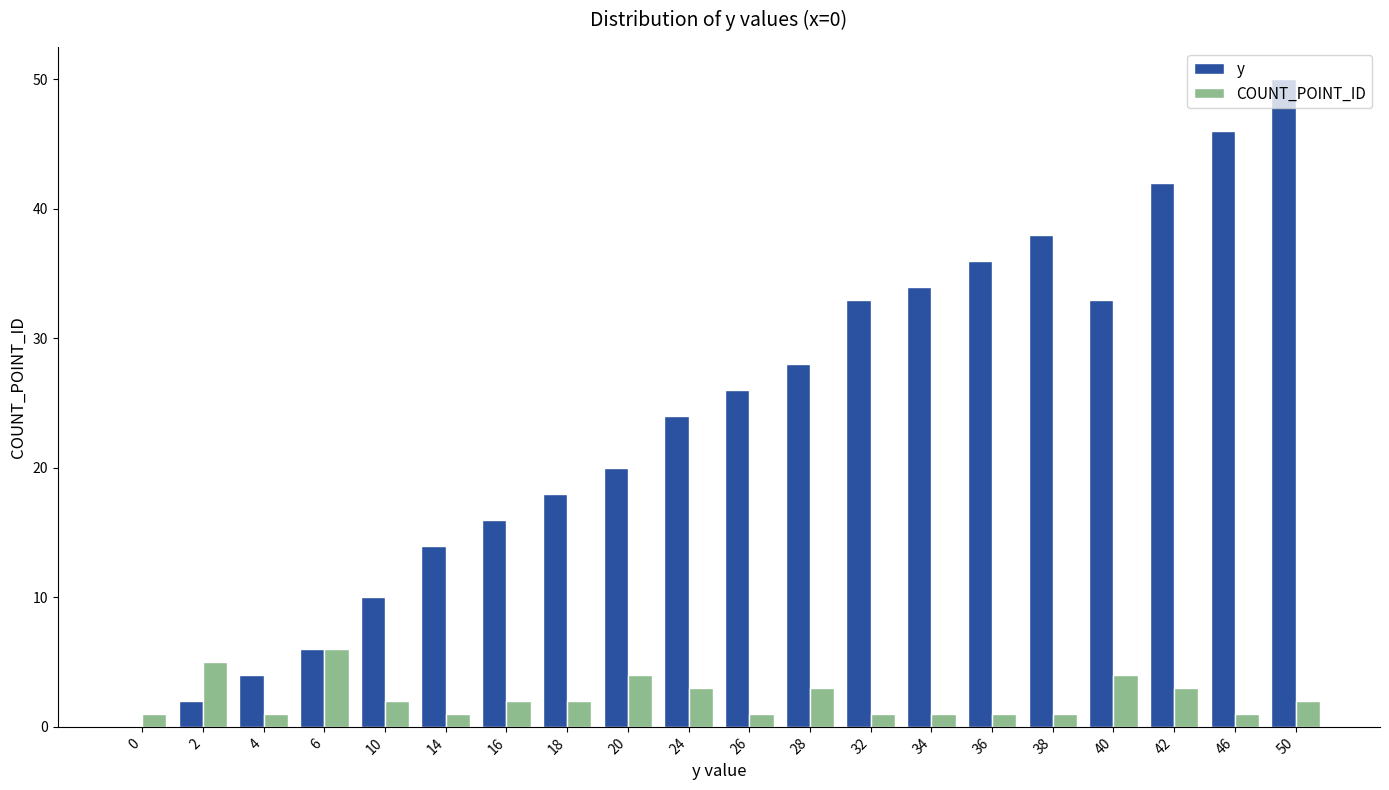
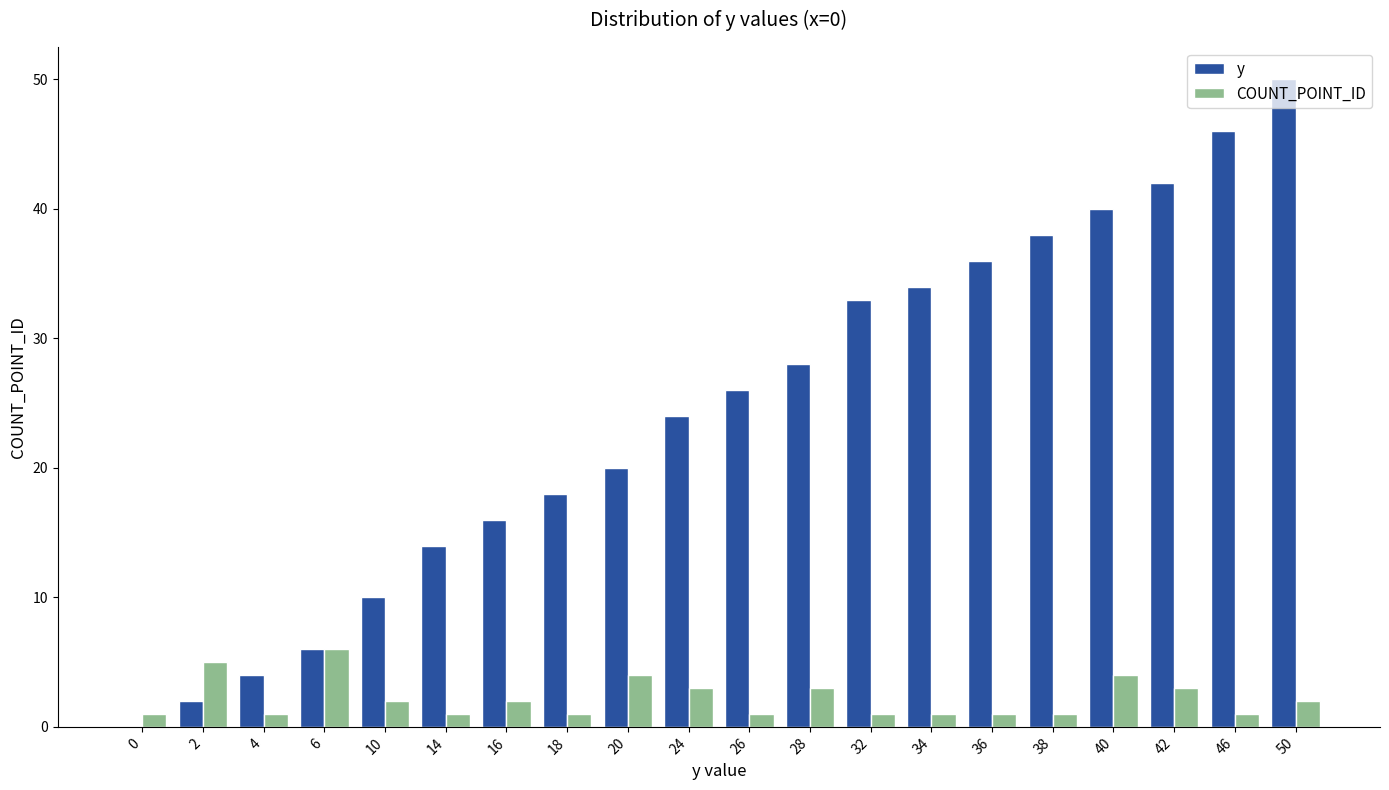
COUNT_POINT_ID, 18: 2 -> 1
y, 40: 33 -> 40
